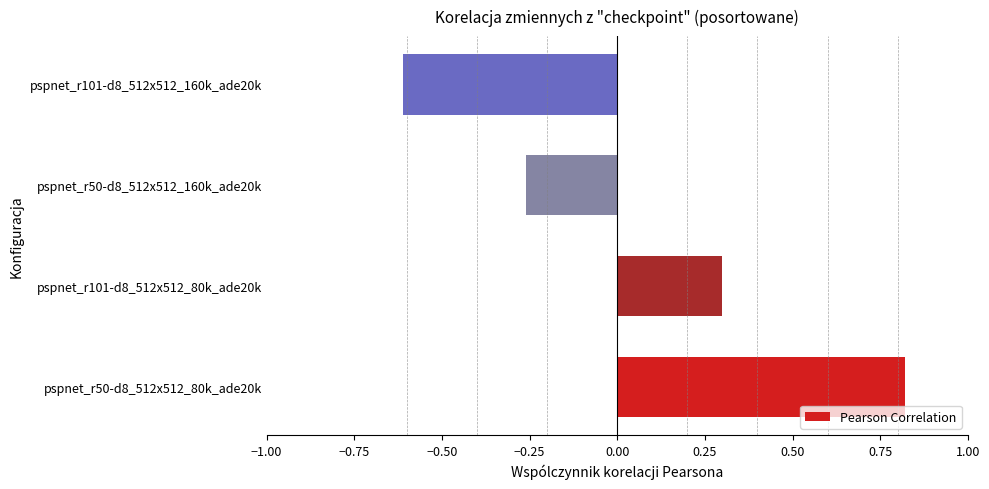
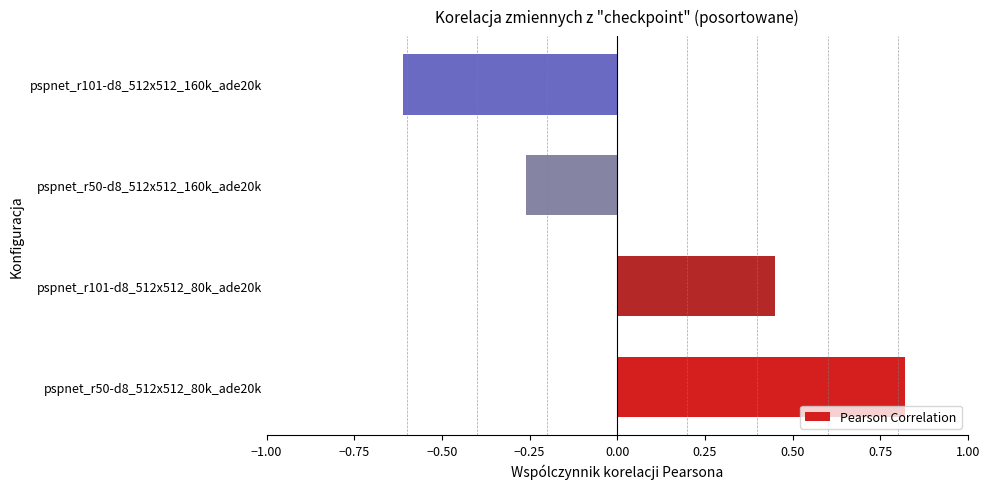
pspnet_r101-d8_512x512_80k_ade20k: 0.30 -> 0.45
